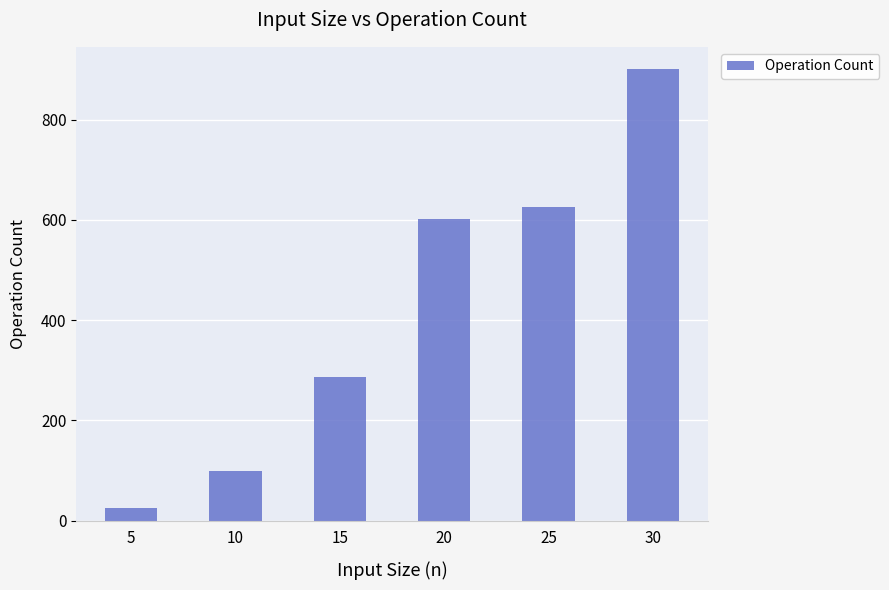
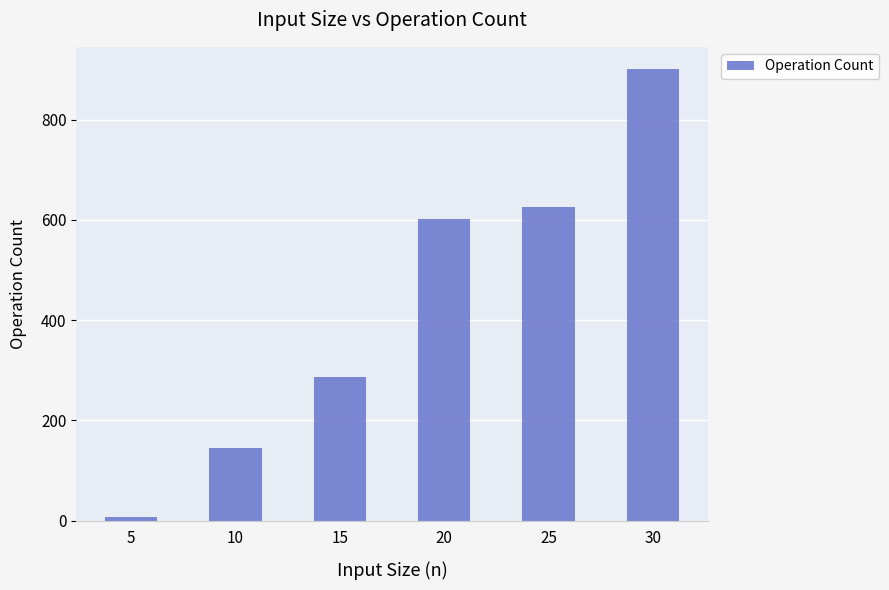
5: 30 -> 10
10: 100 -> 140
